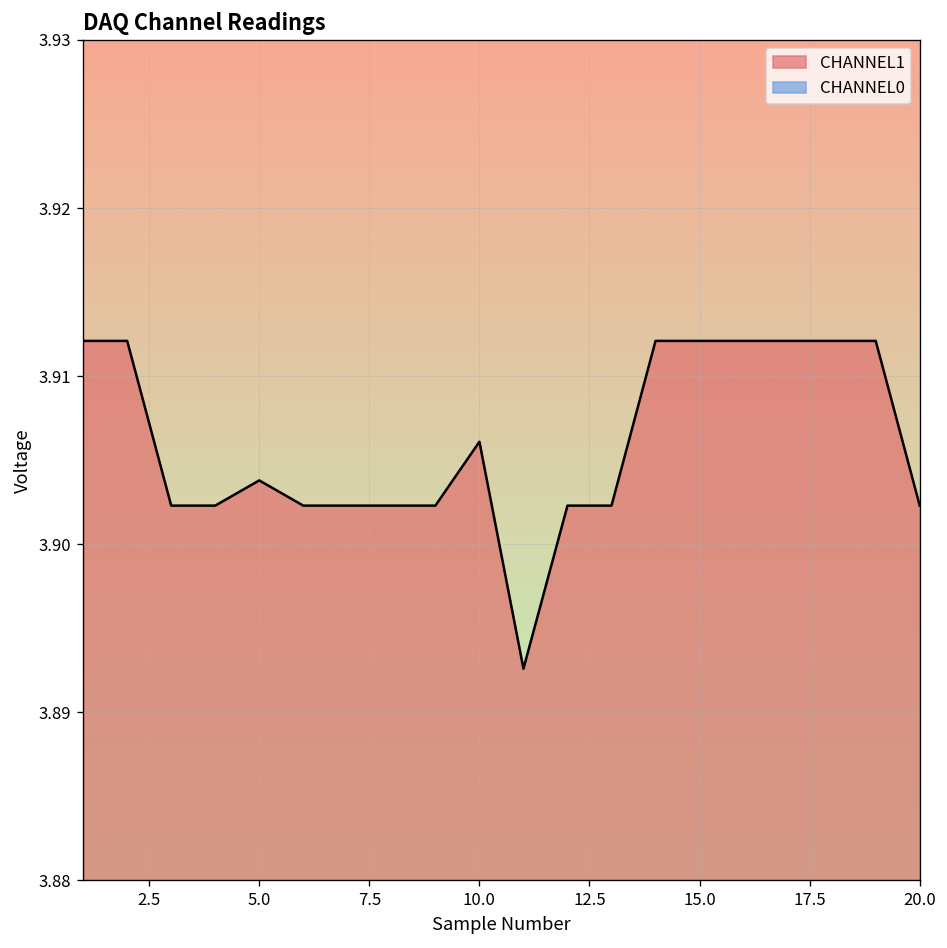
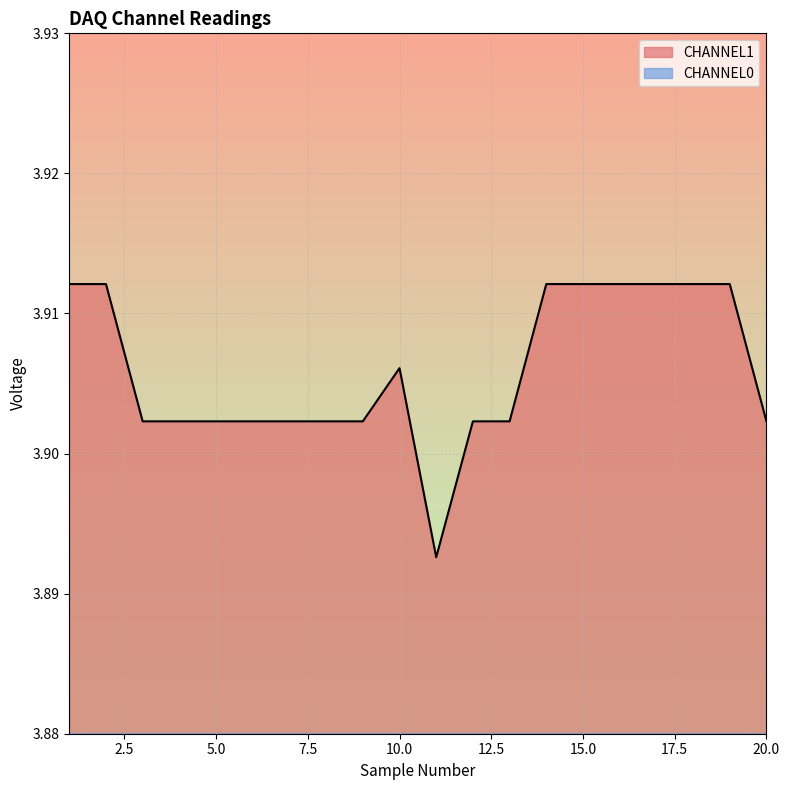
CHANNEL1, 5.0: 3.9038 -> 3.9023
